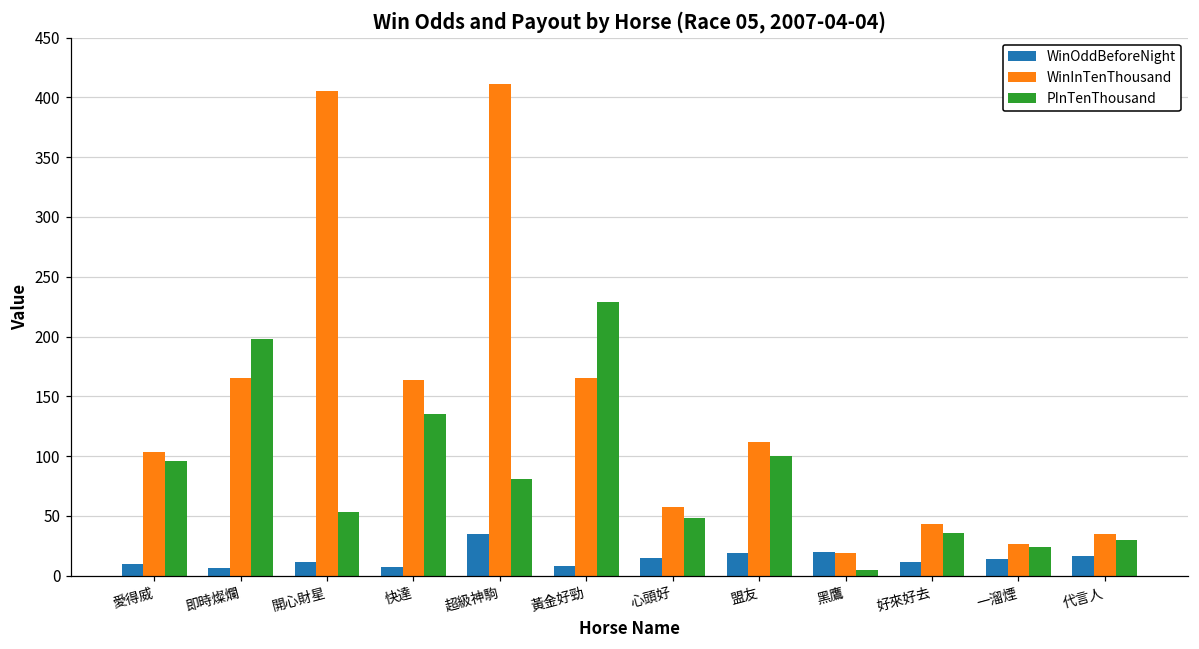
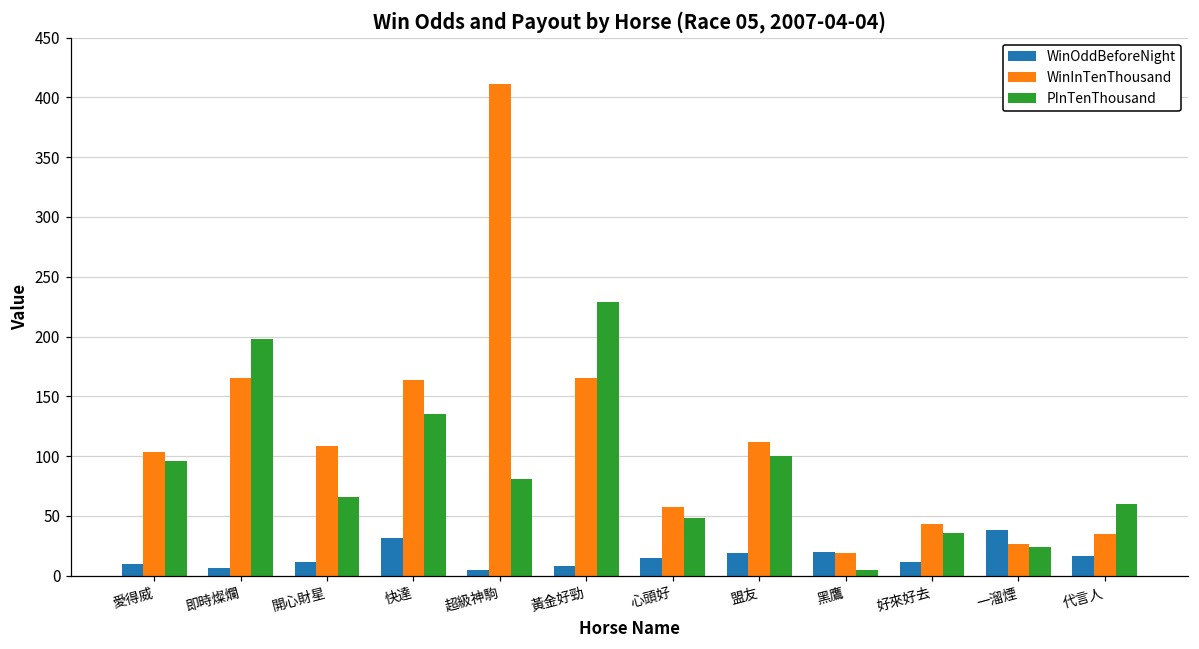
WinInTenThousand, 開心財星: 405 -> 108
PInTenThousand, 開心財星: 53 -> 66
WinOddBeforeNight, 快達: 8 -> 31
WinOddBeforeNight, 超級神駒: 34 -> 5
WinOddBeforeNight, 一溜煙: 14 -> 38
PInTenThousand, 代言人: 30 -> 60
